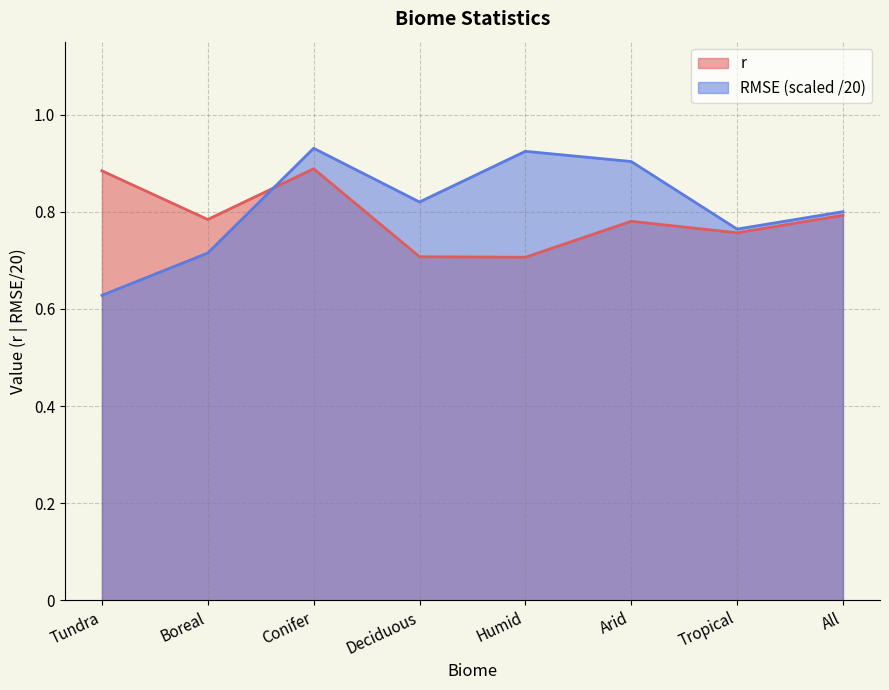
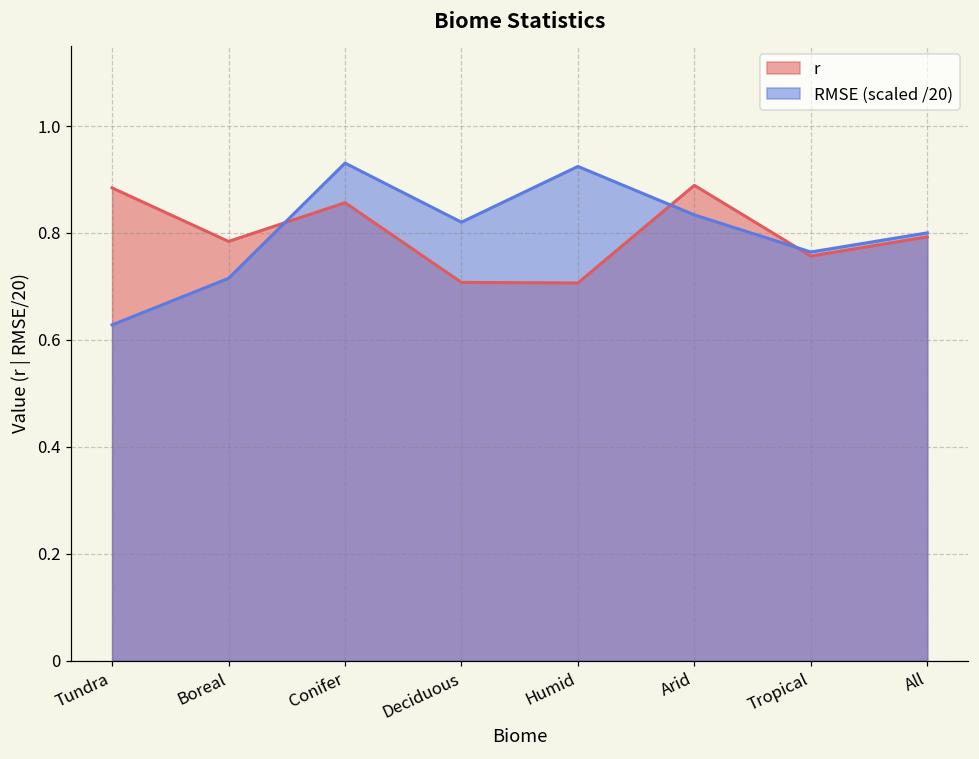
r, Conifer: 0.89 -> 0.86
r, Arid: 0.78 -> 0.89
RMSE (scaled /20), Arid: 0.90 -> 0.83
